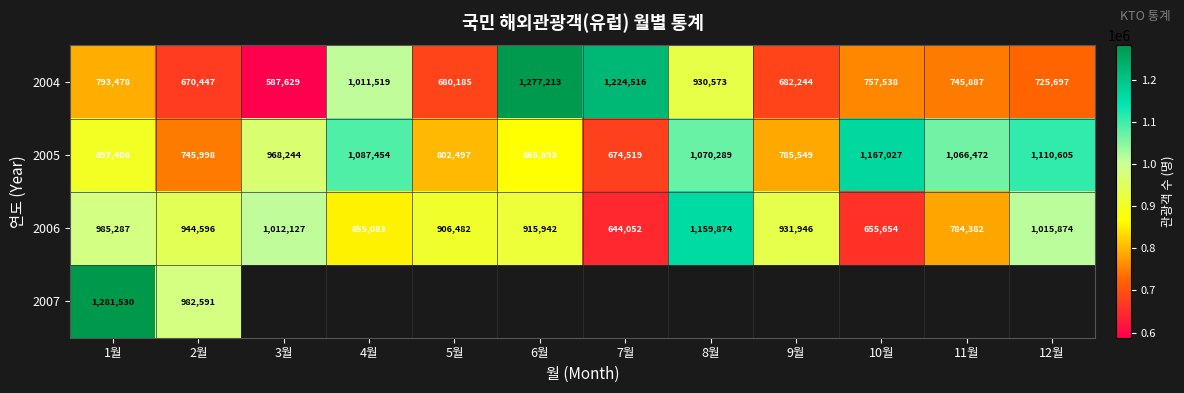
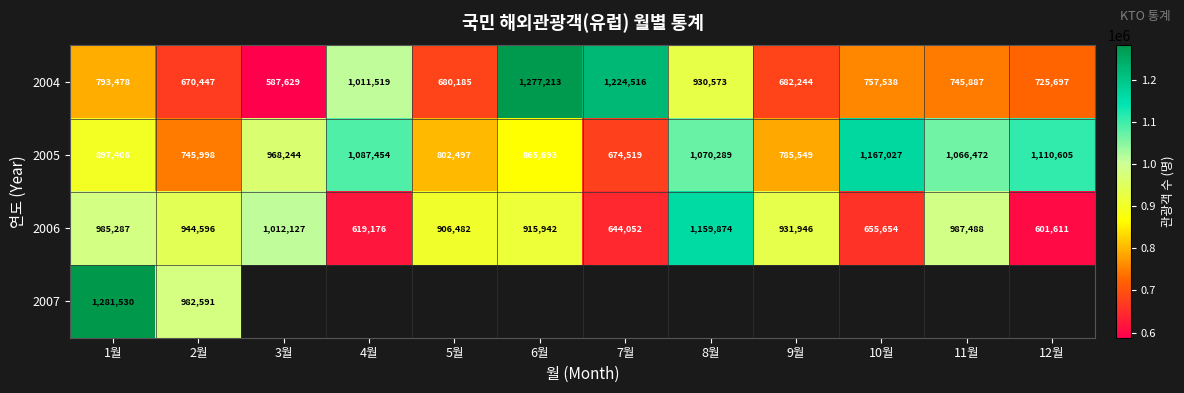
2006, 4월: 855,083 -> 619,176
2006, 11월: 784,382 -> 987,488
2006, 12월: 1,015,874 -> 601,611
